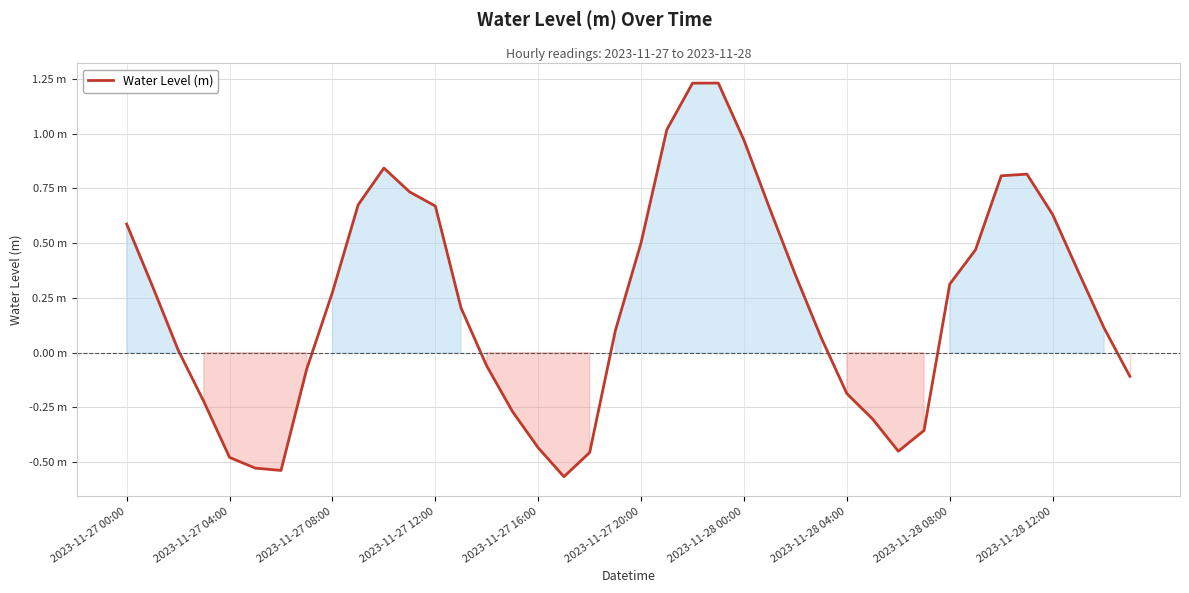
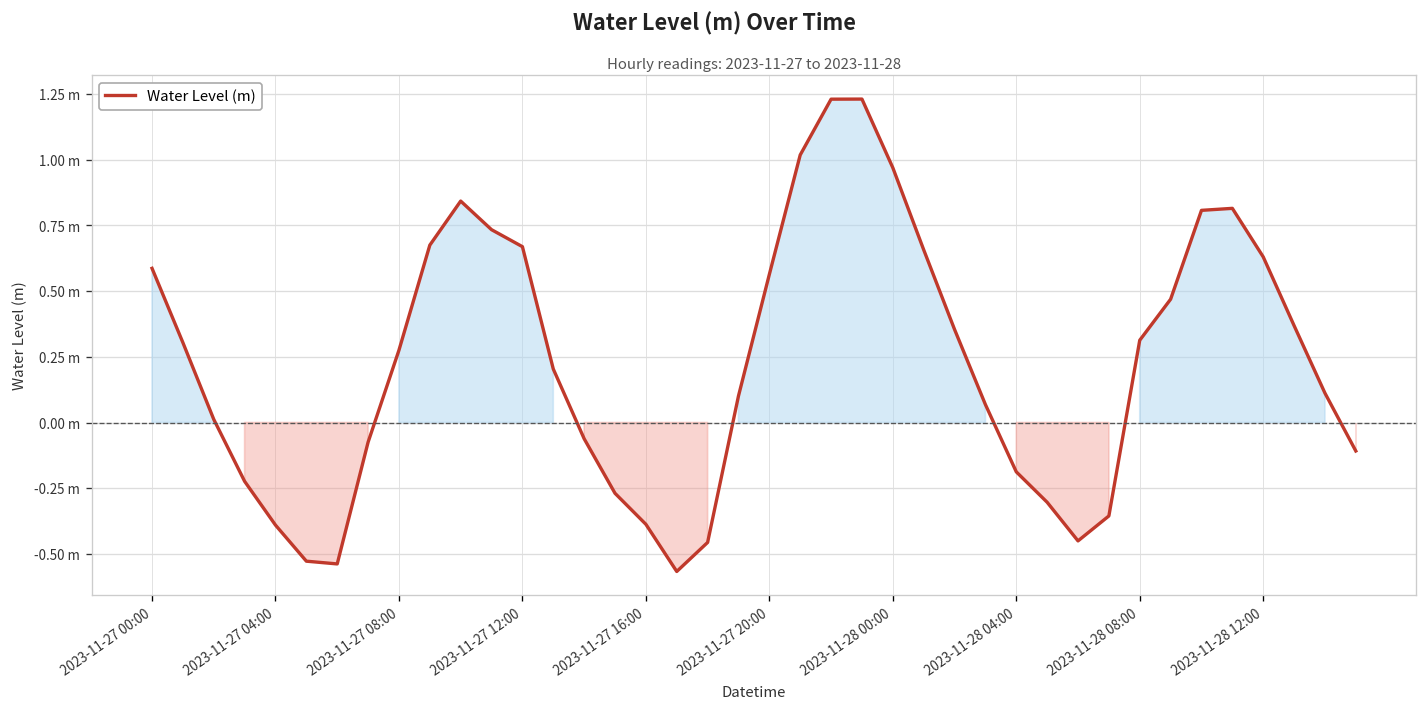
2023-11-27 04:00: -0.48 m -> -0.39 m
2023-11-27 16:00: -0.43 m -> -0.39 m
2023-11-27 20:00: 0.50 m -> 0.56 m
